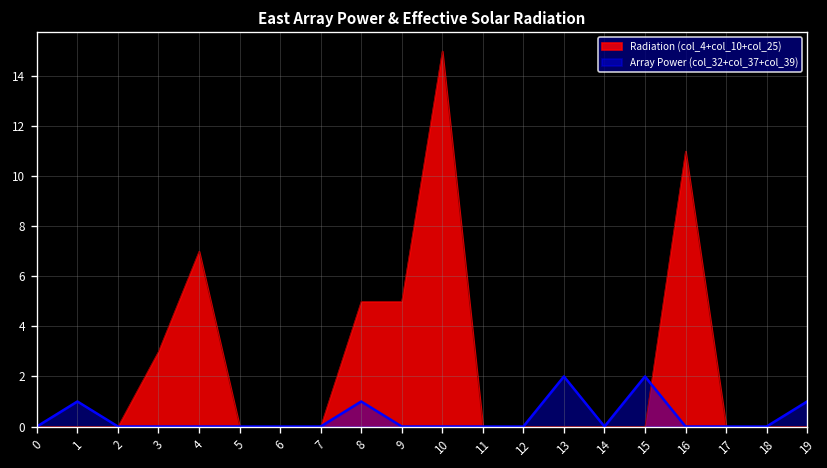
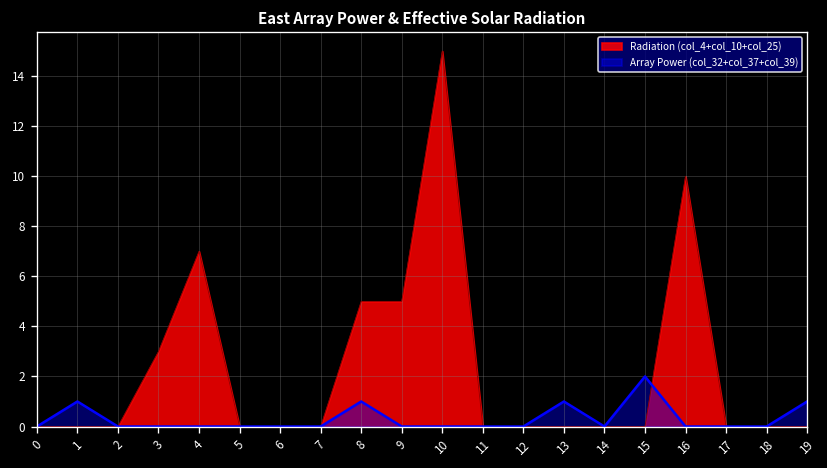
Array Power (col_32+col_37+col_39), 13: 2 -> 1
Radiation (col_4+col_10+col_25), 16: 11 -> 10
